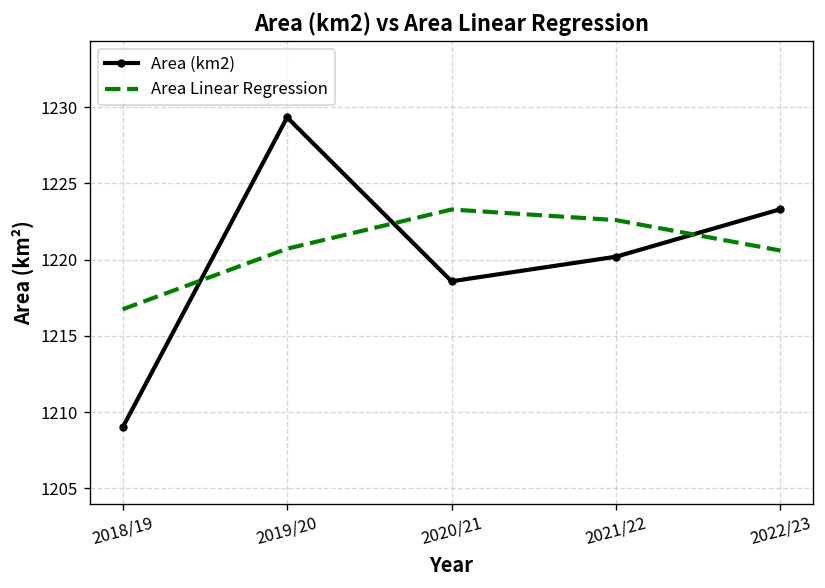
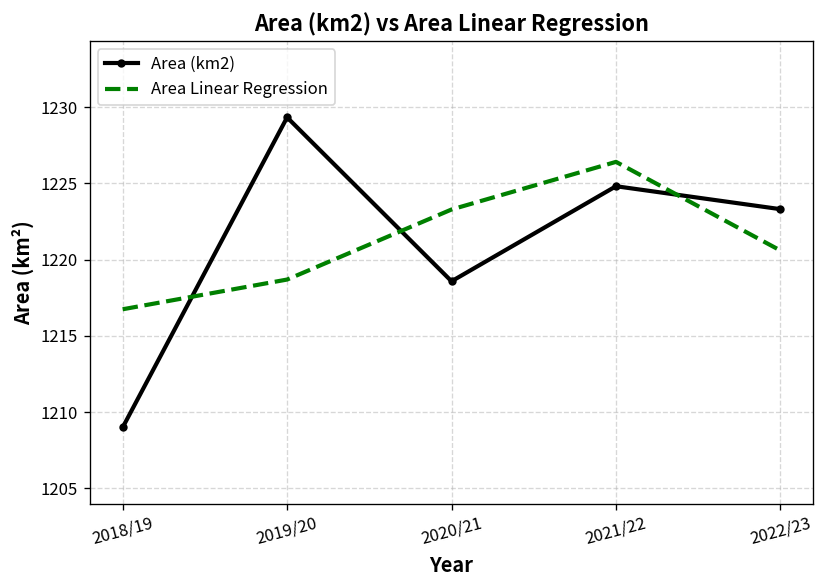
Area Linear Regression, 2019/20: 1220.7 -> 1218.7
Area (km2), 2021/22: 1220.2 -> 1224.8
Area Linear Regression, 2021/22: 1222.6 -> 1226.4
